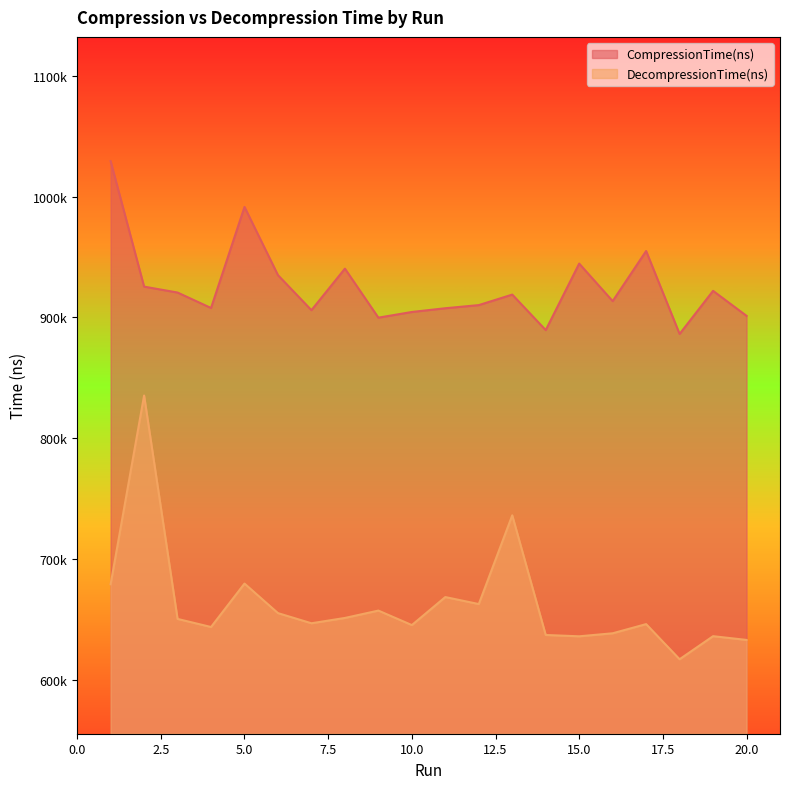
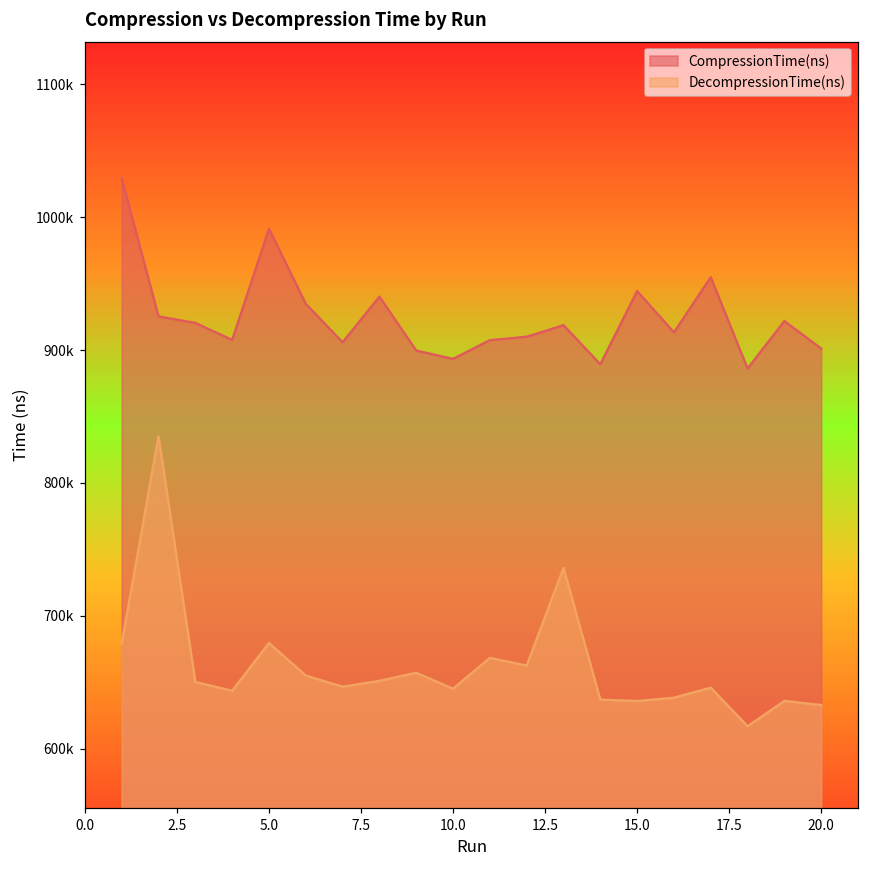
CompressionTime(ns), 10.0: 904000 -> 893000
